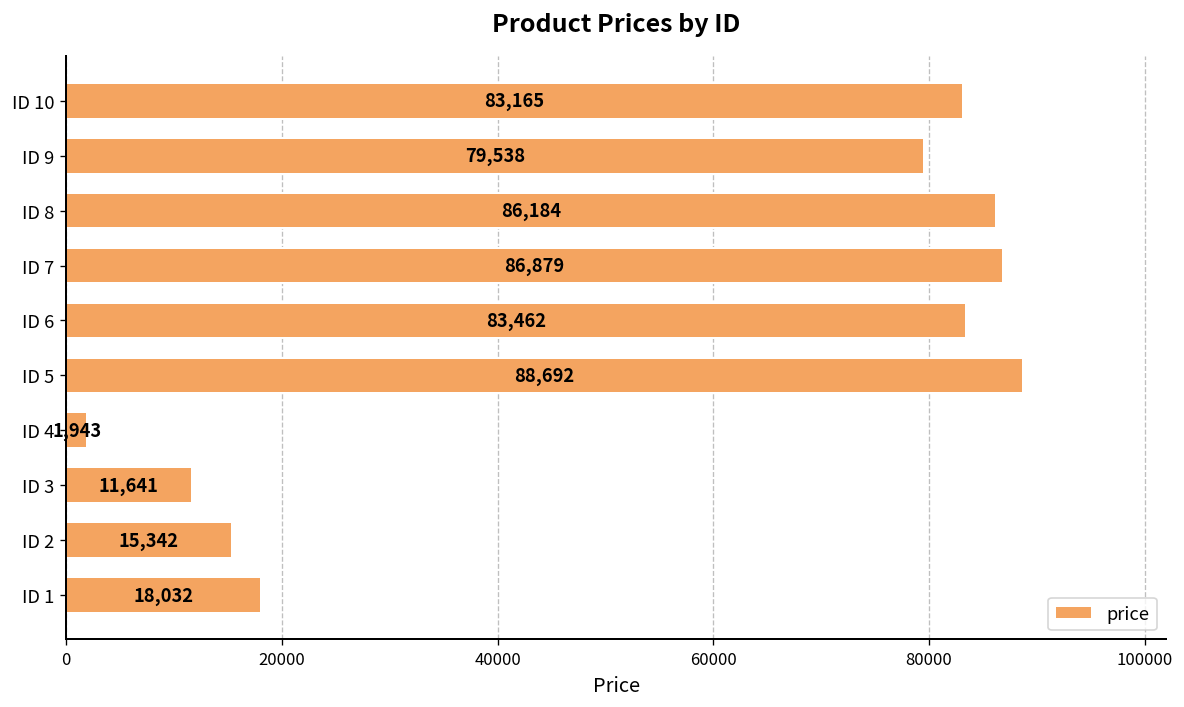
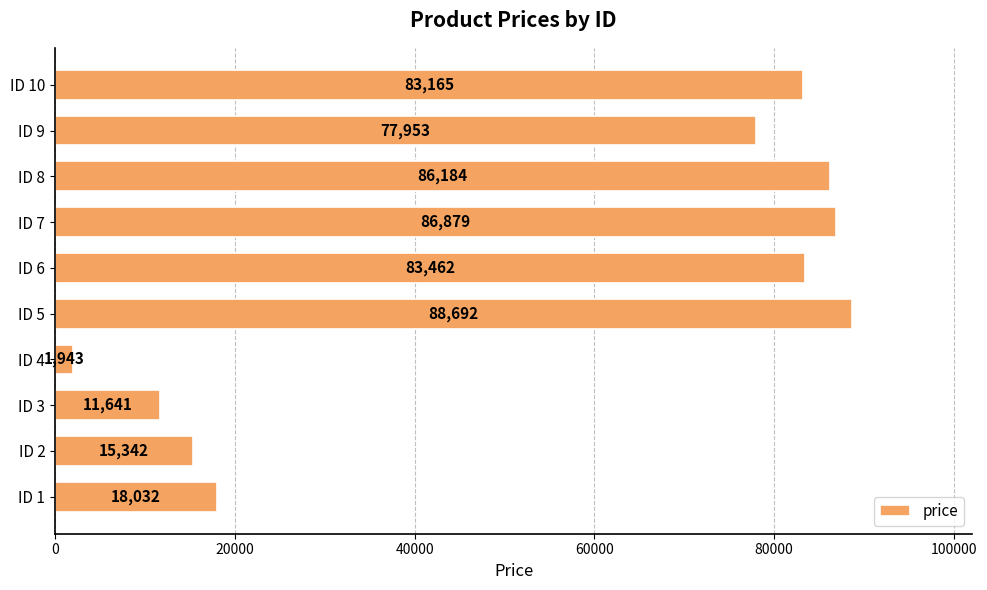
ID 9: 79,538 -> 77,953
